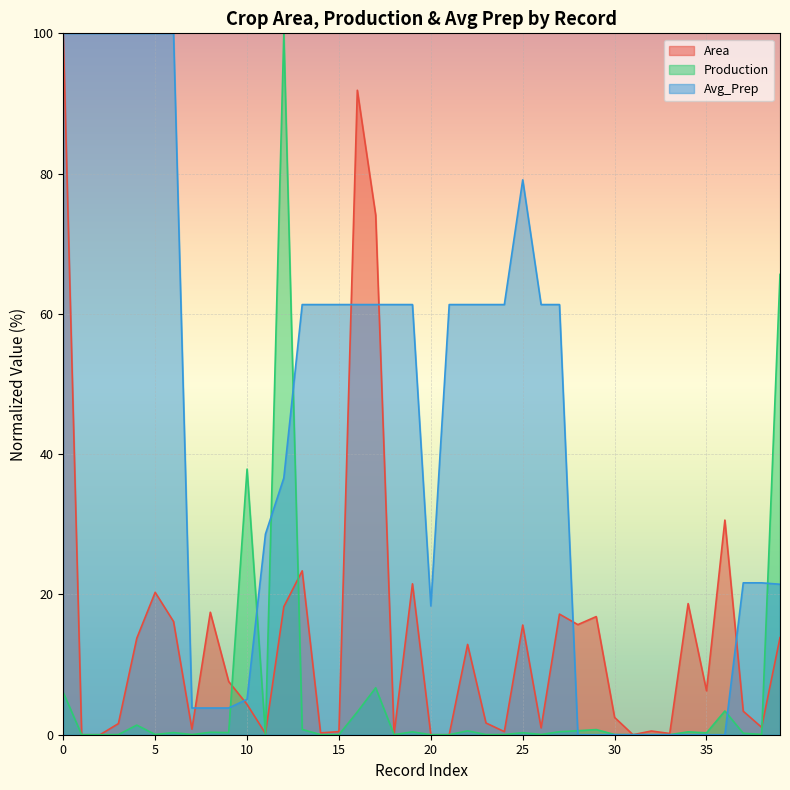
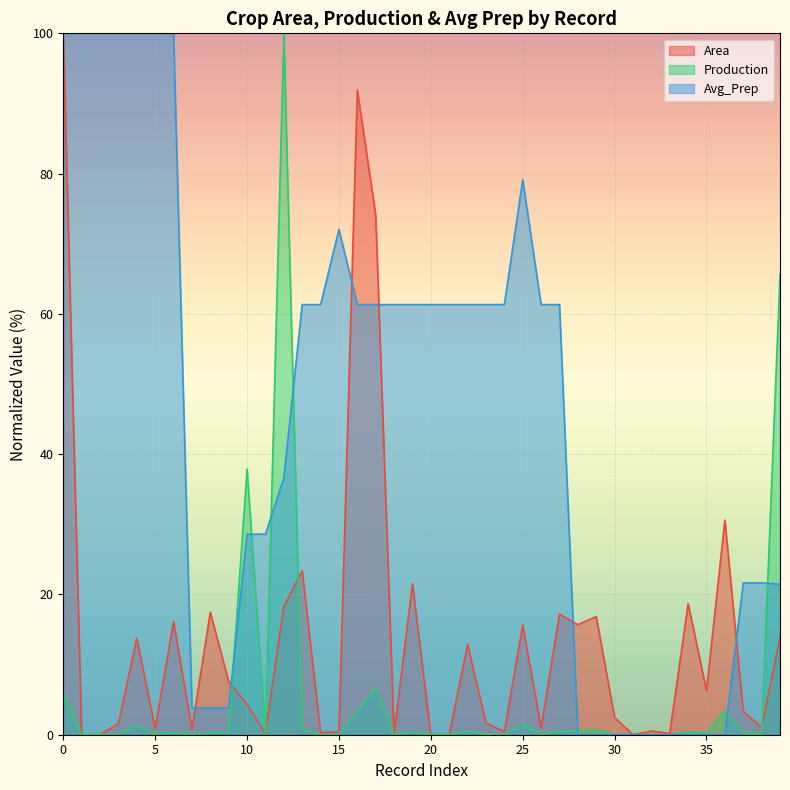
Area, 5: 20 -> 1
Avg_Prep, 10: 5 -> 29
Avg_Prep, 15: 61 -> 72
Avg_Prep, 20: 18 -> 61
Production, 25: 0 -> 2
